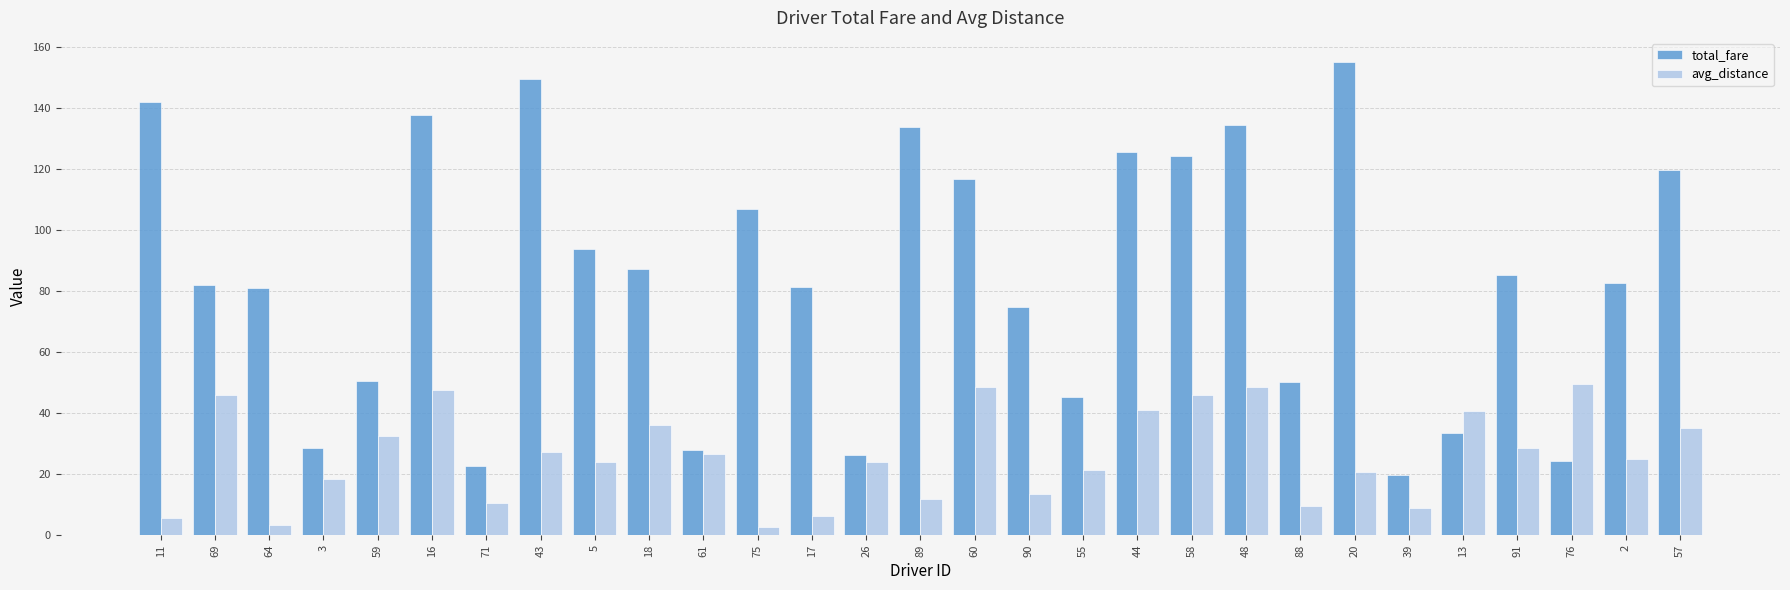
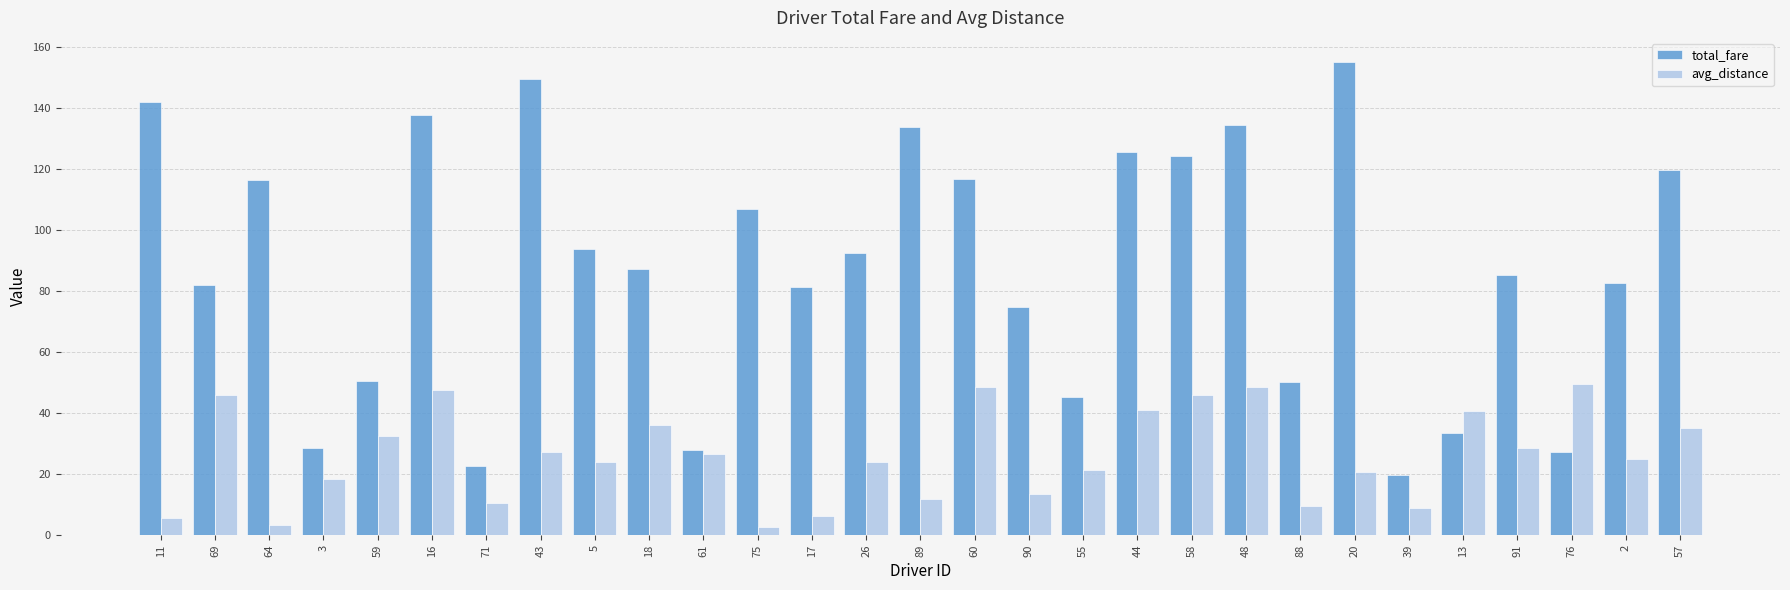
total_fare, 64: 81 -> 116
total_fare, 26: 26 -> 93
total_fare, 76: 24 -> 27
